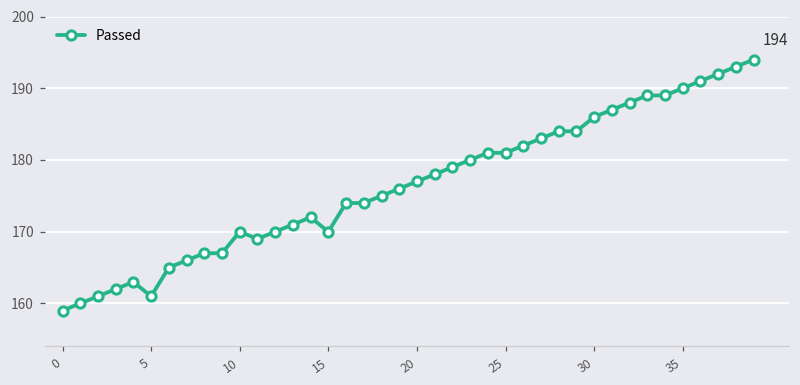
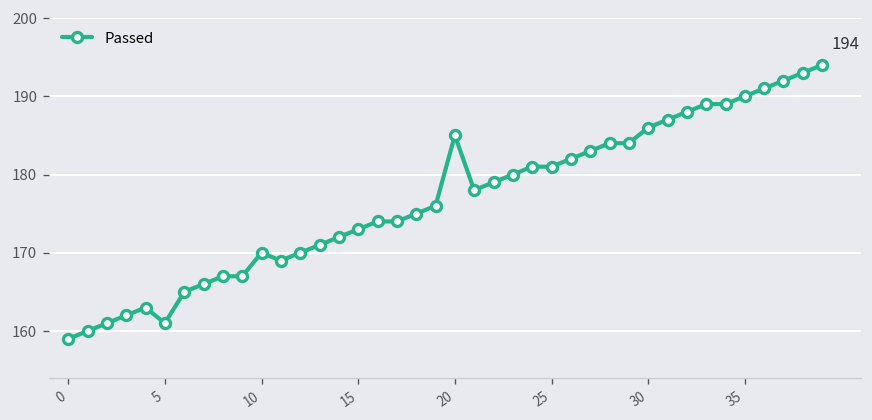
15: 170 -> 173
20: 177 -> 185
